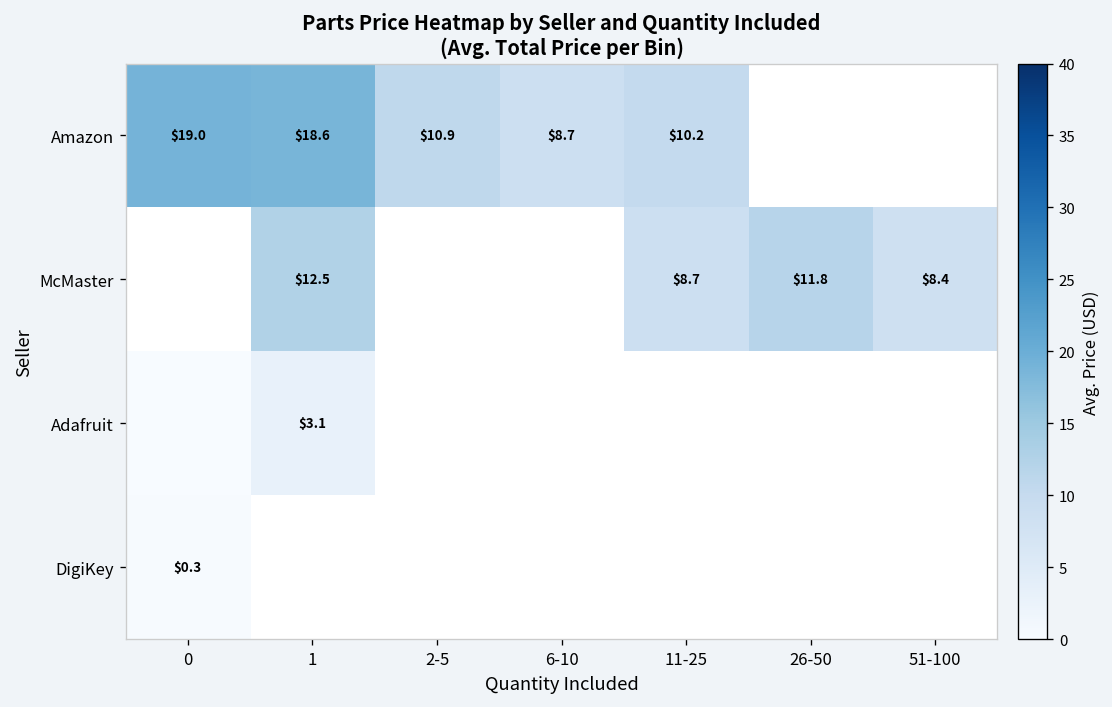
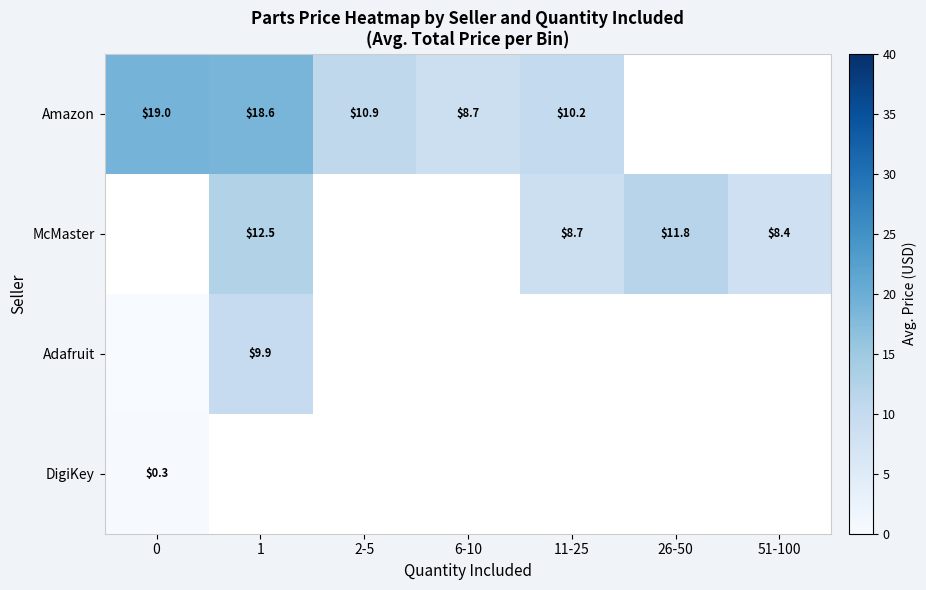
Adafruit, 1: $3.1 -> $9.9
